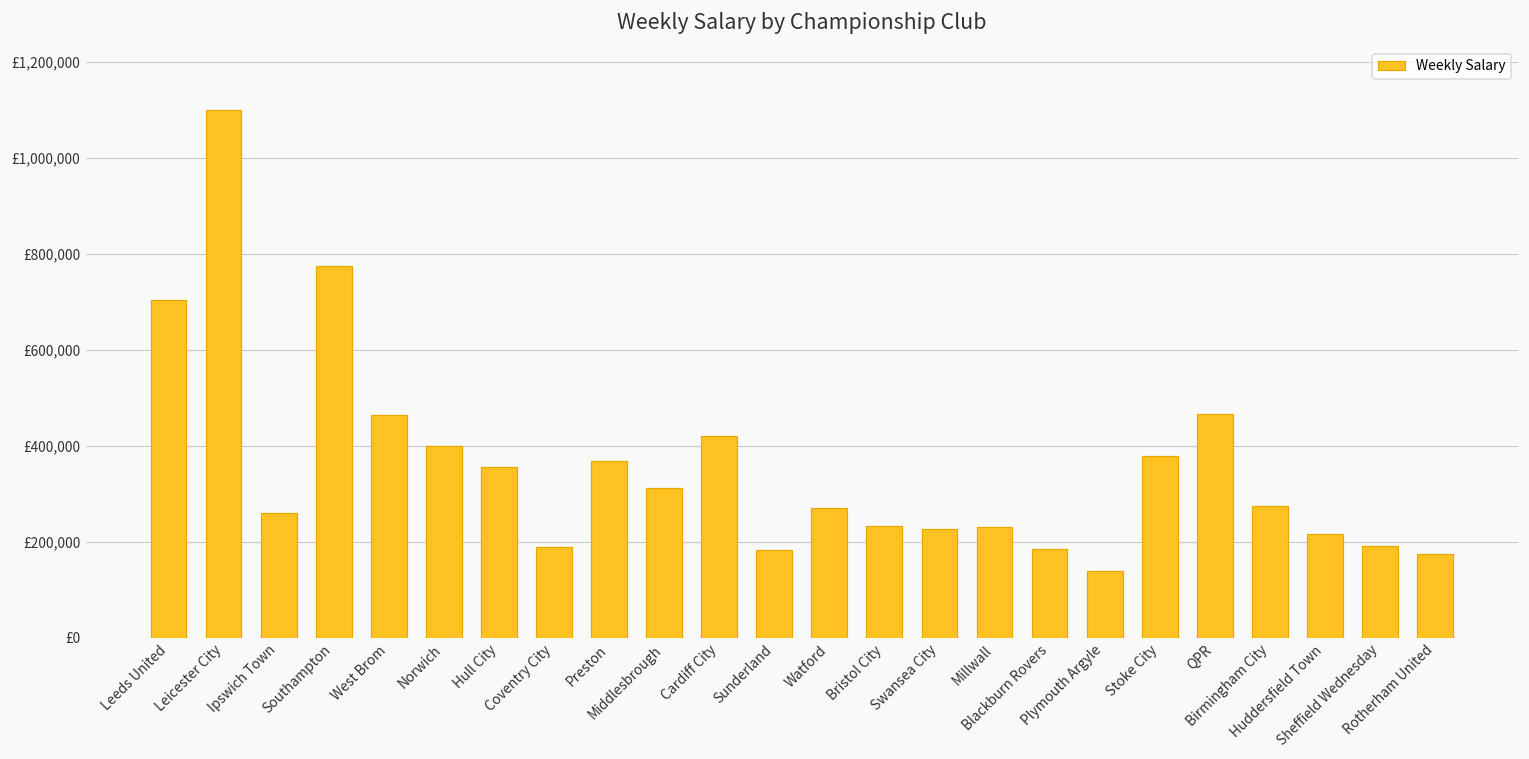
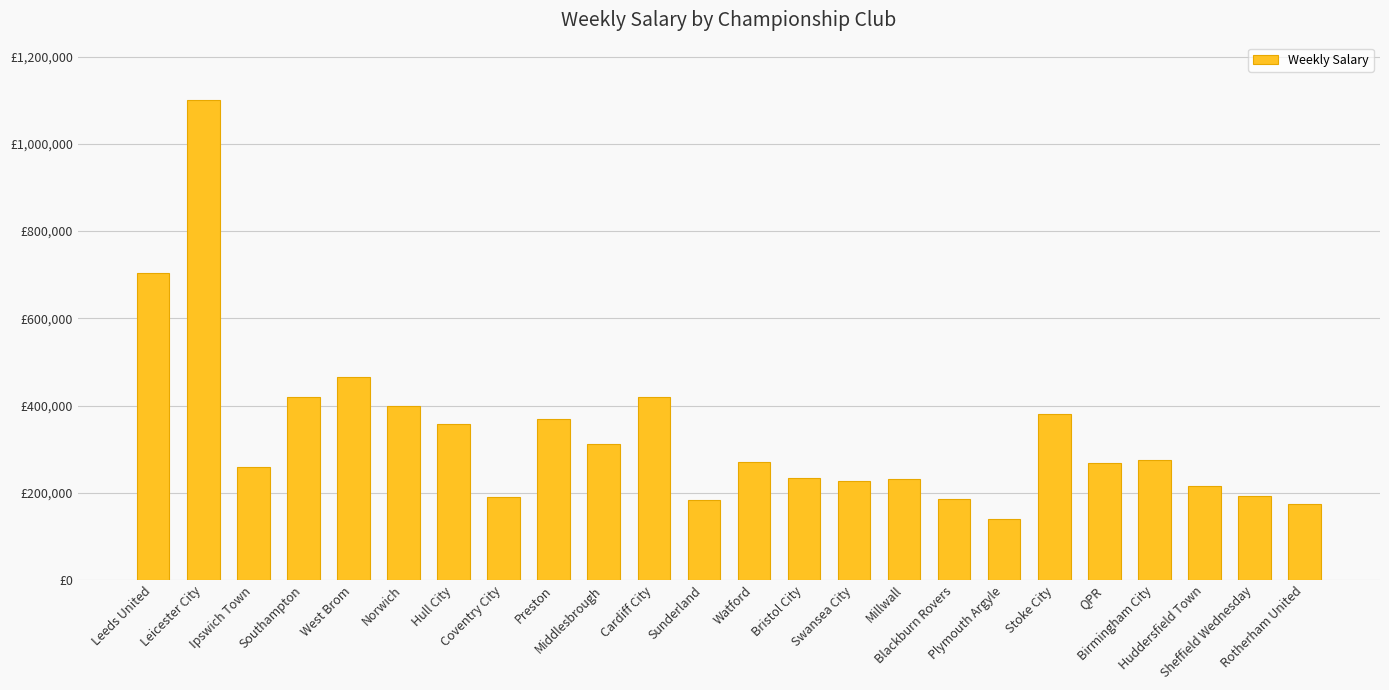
Southampton: £780,000 -> £420,000
QPR: £470,000 -> £270,000
